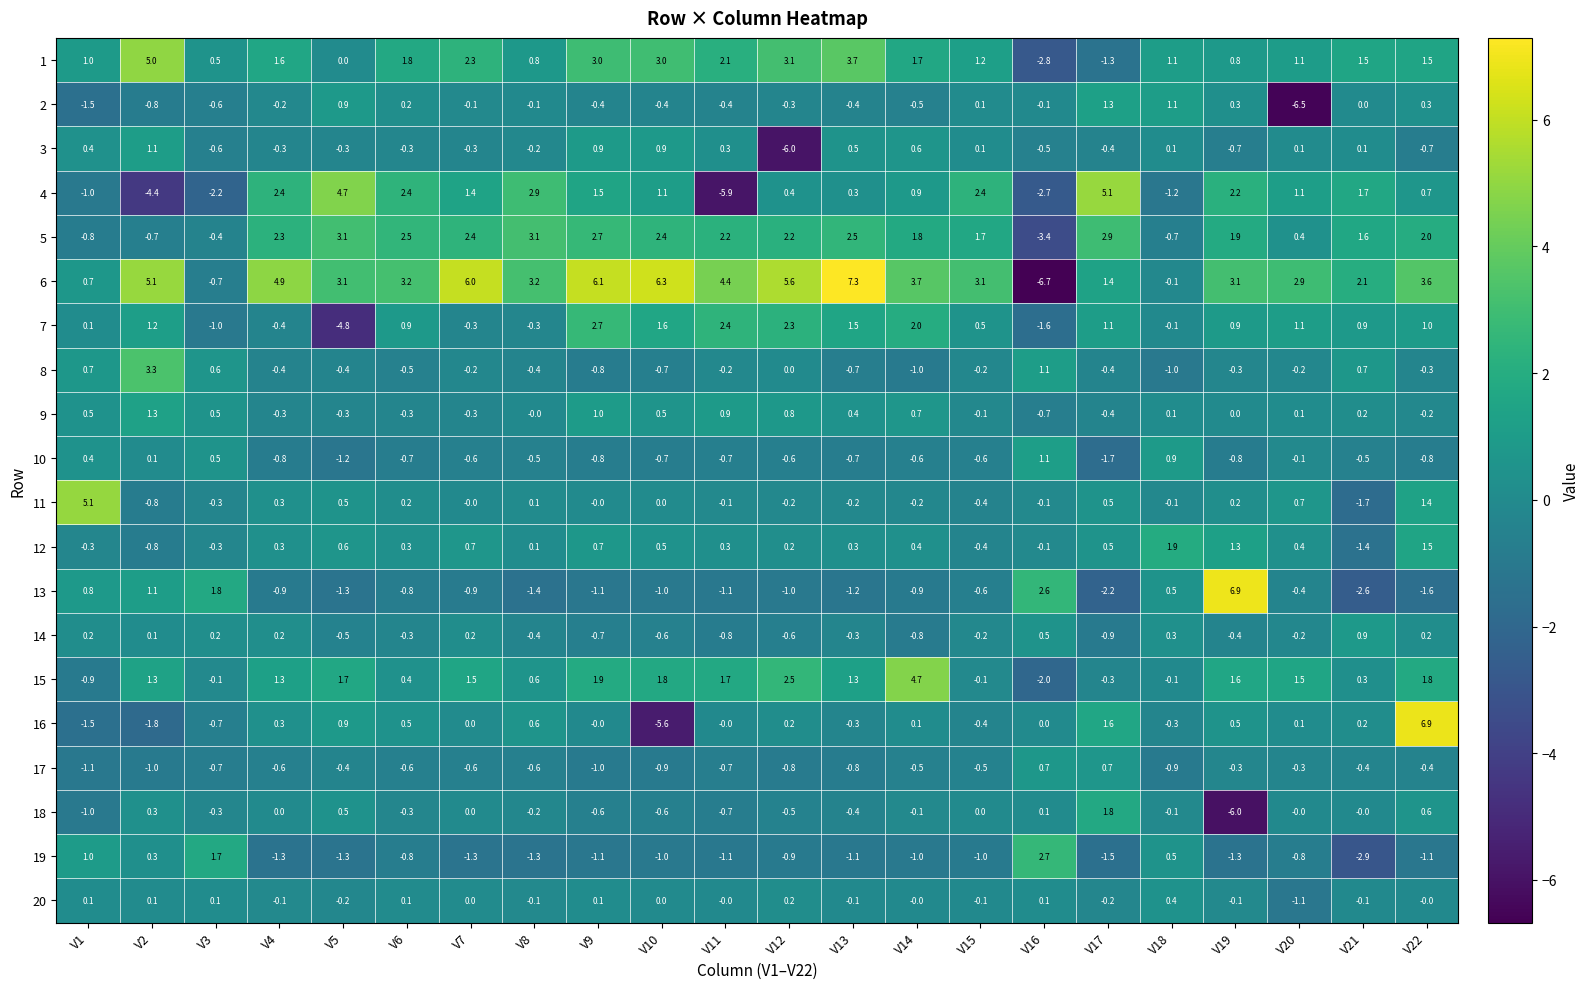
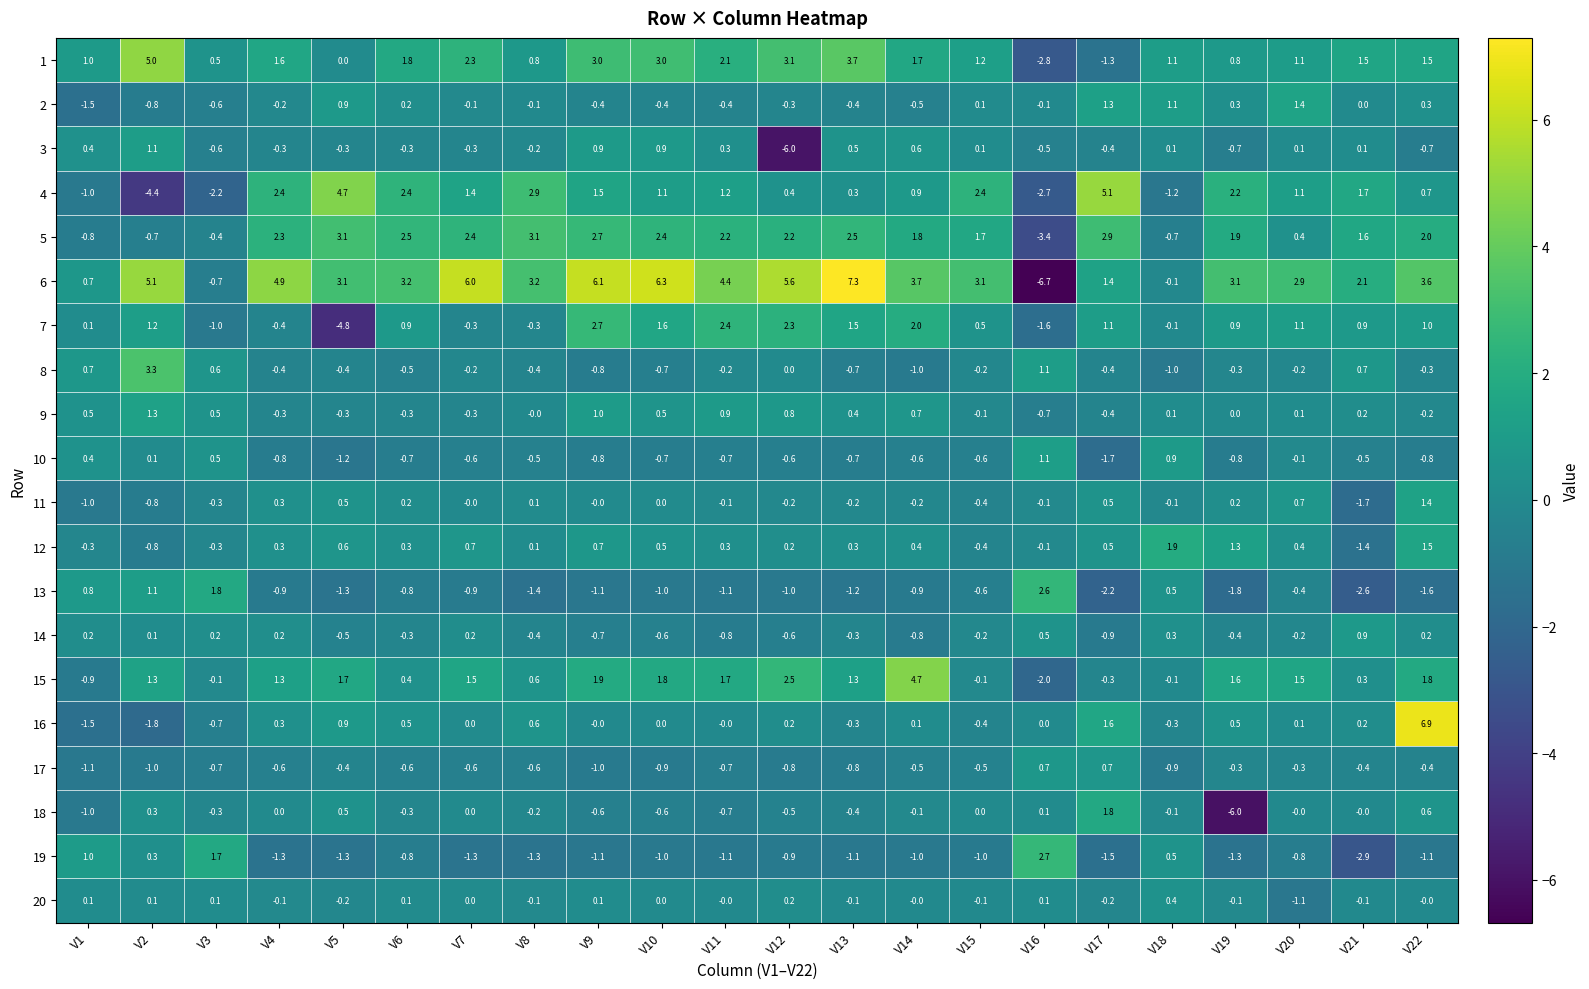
2, V20: -6.5 -> 1.4
4, V11: -5.9 -> 1.2
11, V1: 5.1 -> -1.0
13, V19: 6.9 -> -1.8
16, V10: -5.6 -> 0.0
